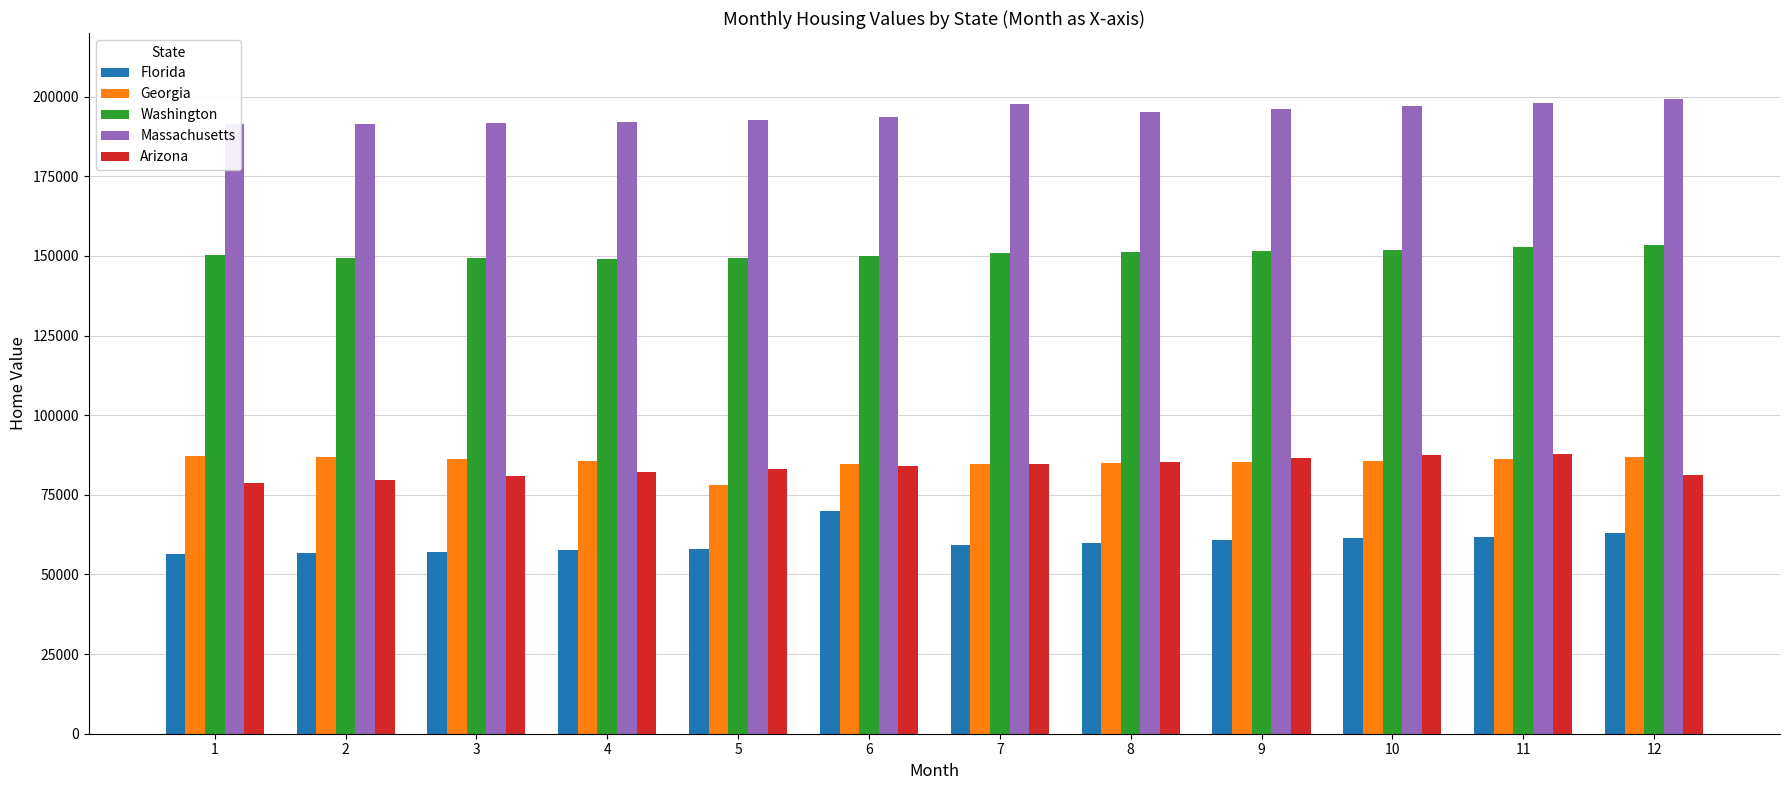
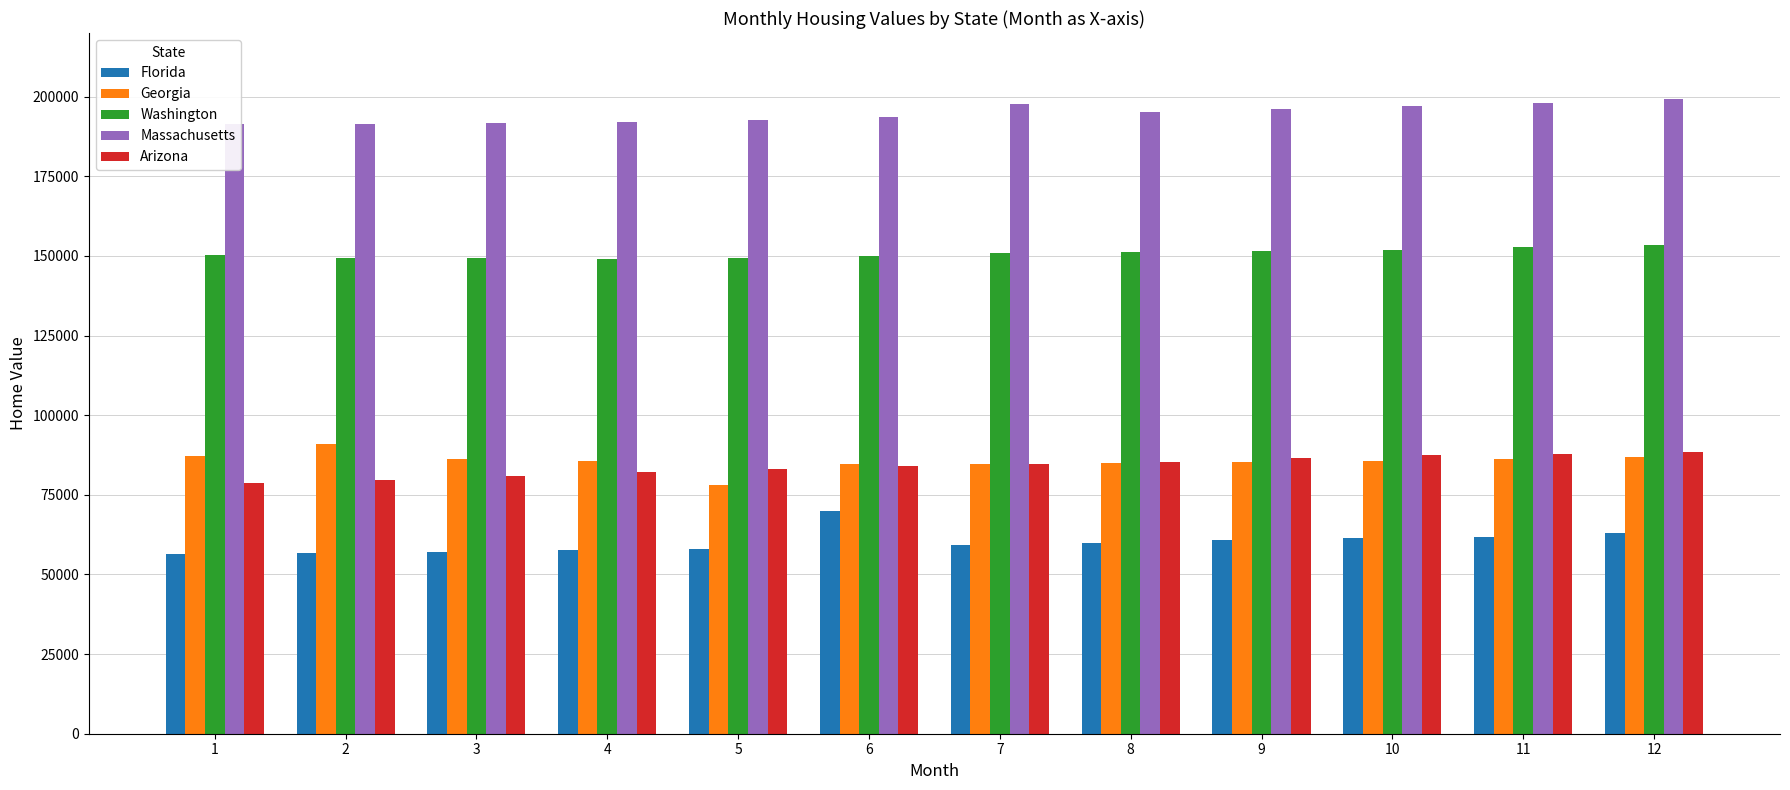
Georgia, 2: 87000 -> 91000
Arizona, 12: 81000 -> 89000
